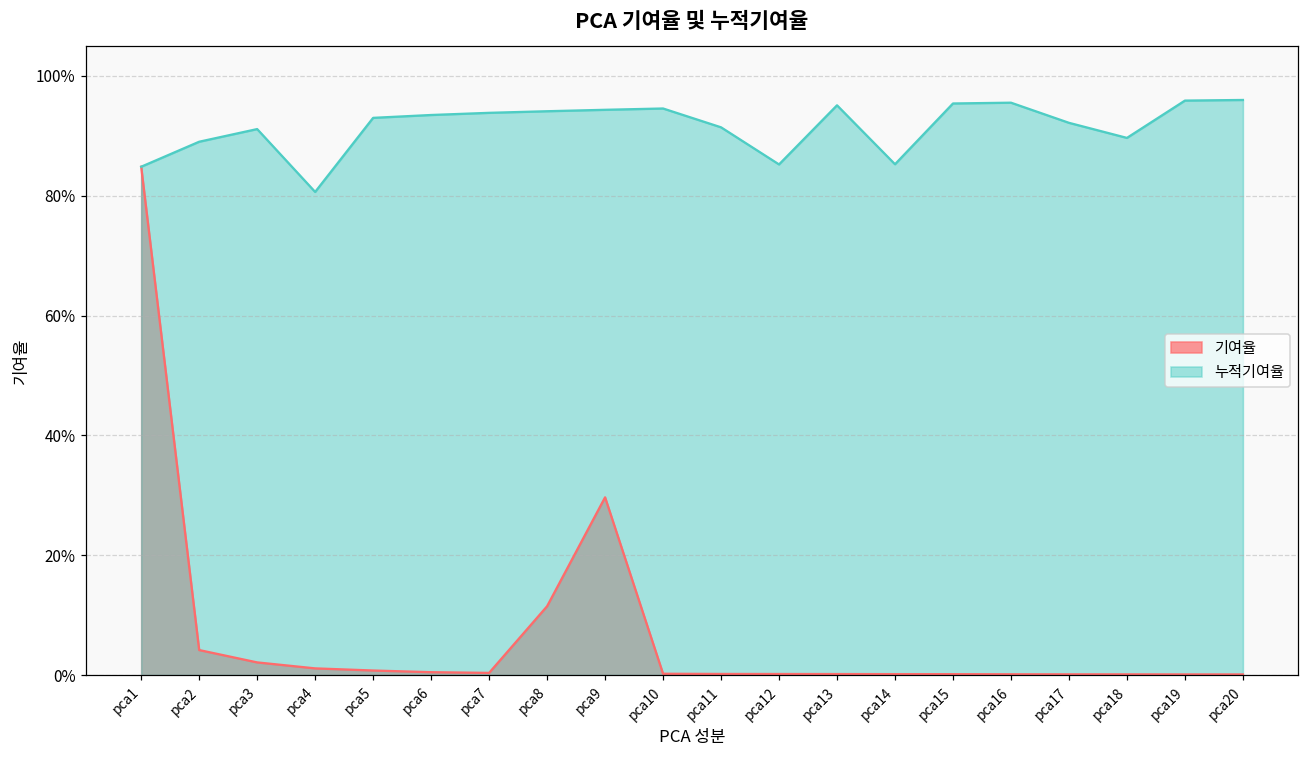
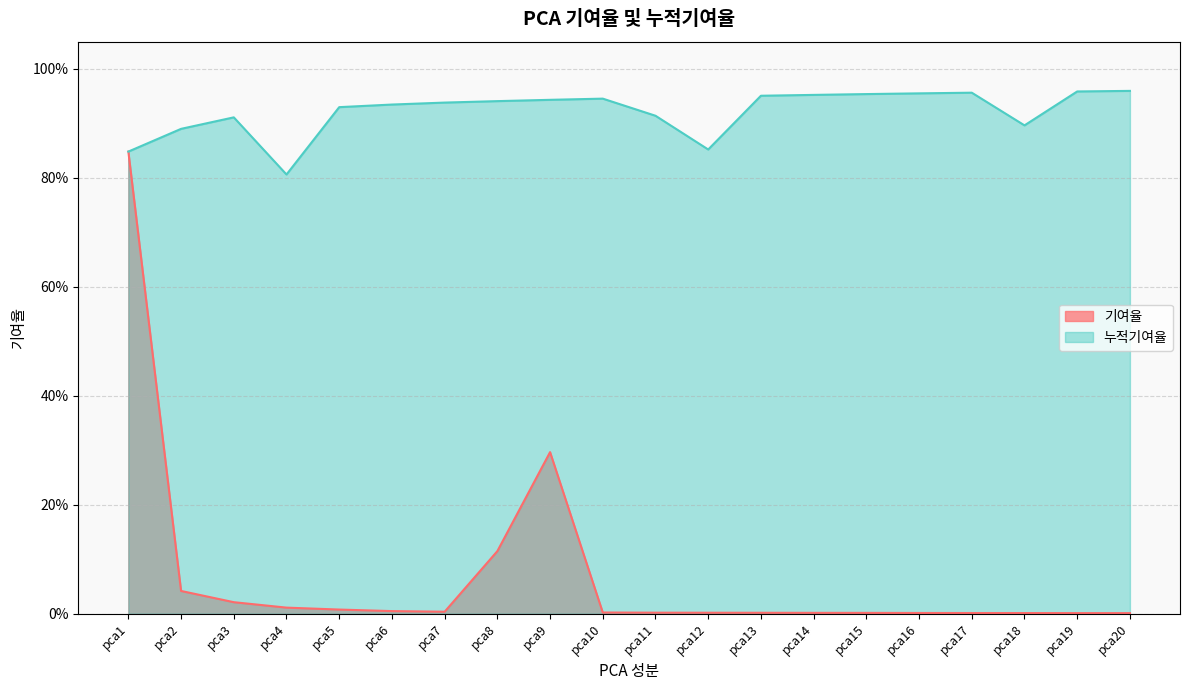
누적기여율, pca14: 85% -> 95%
누적기여율, pca17: 92% -> 96%
